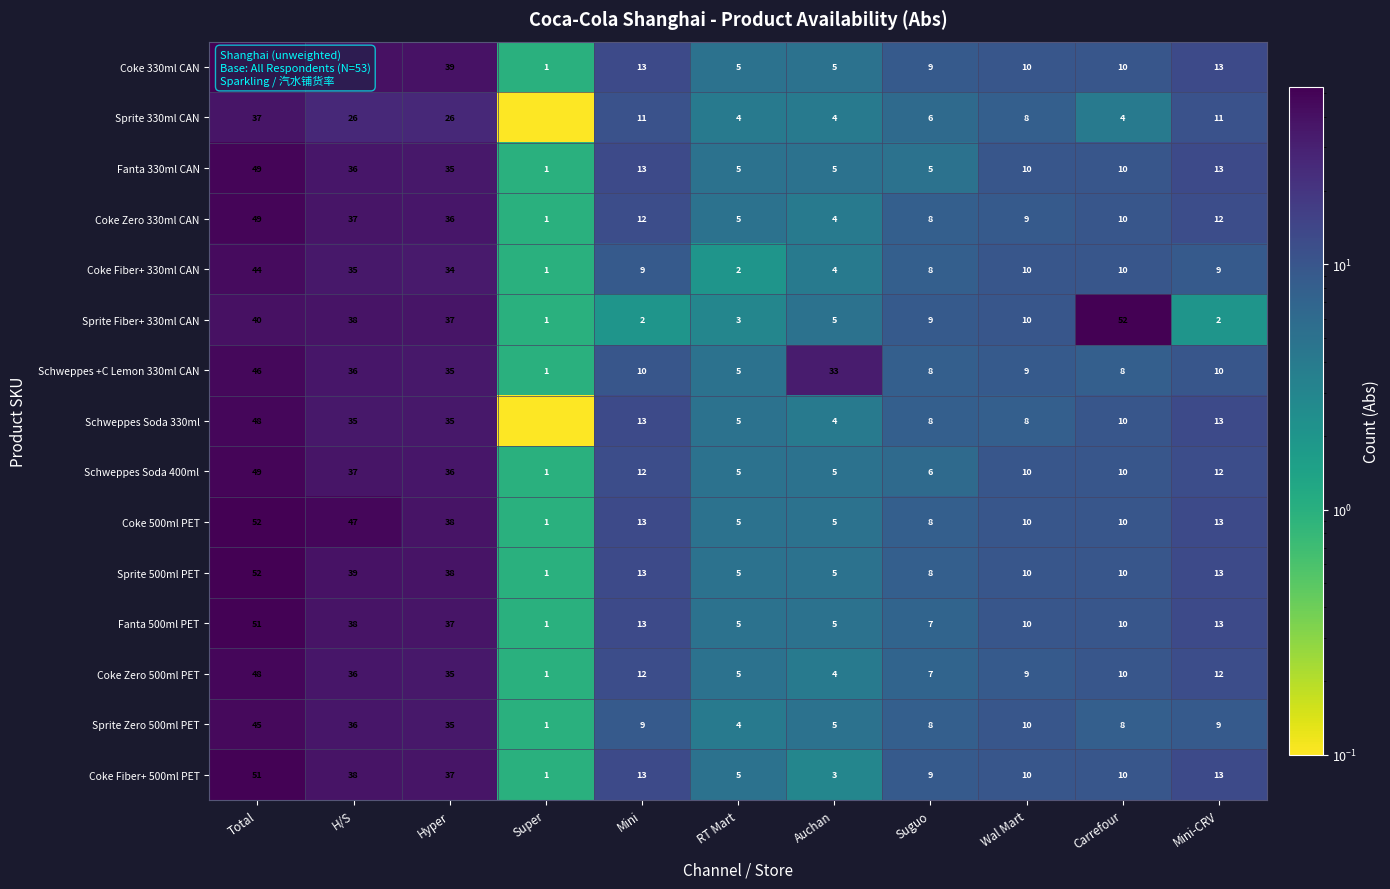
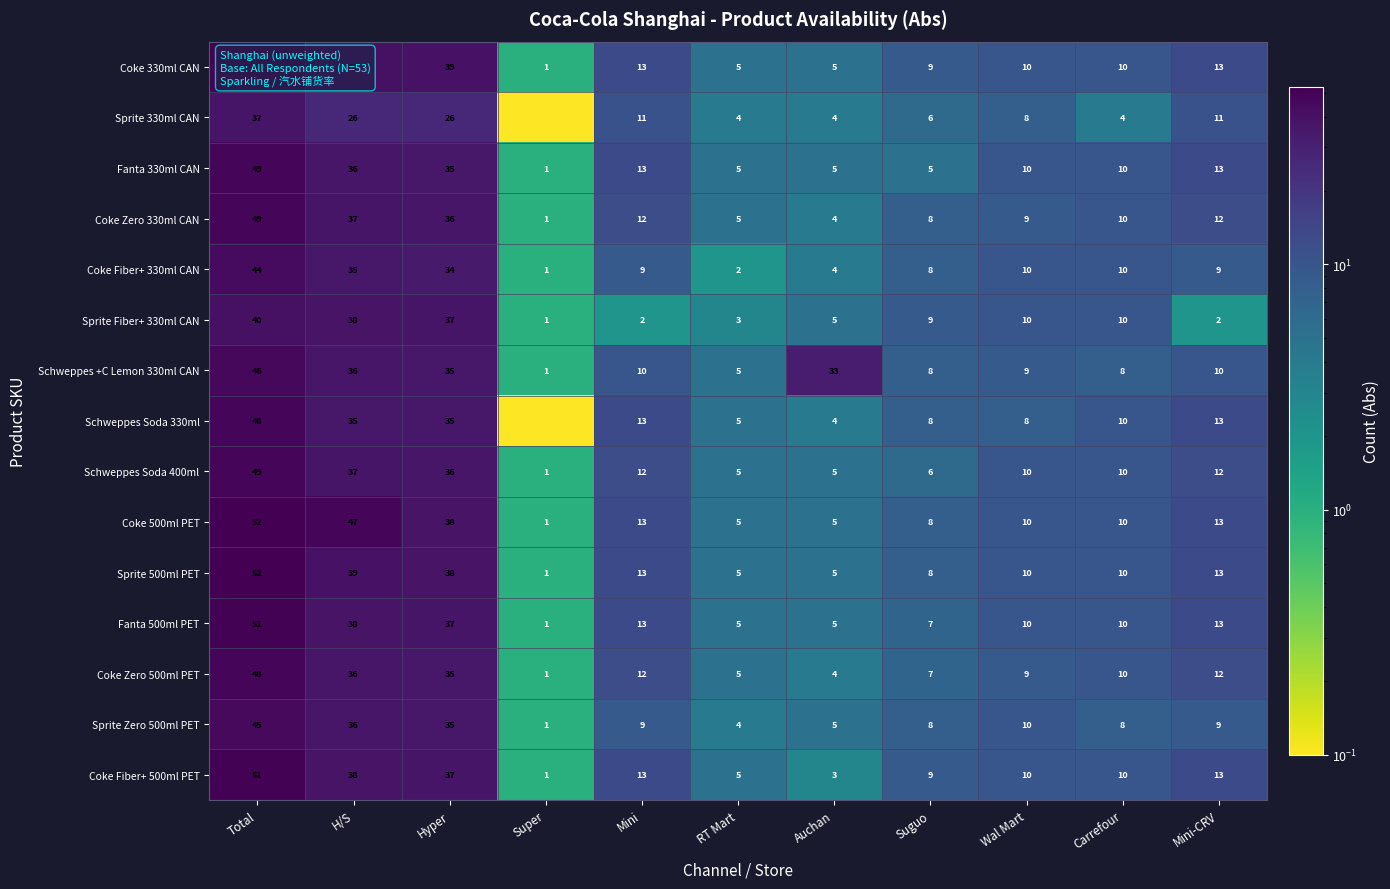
Sprite Fiber+ 330ml CAN, Carrefour: 52 -> 10
